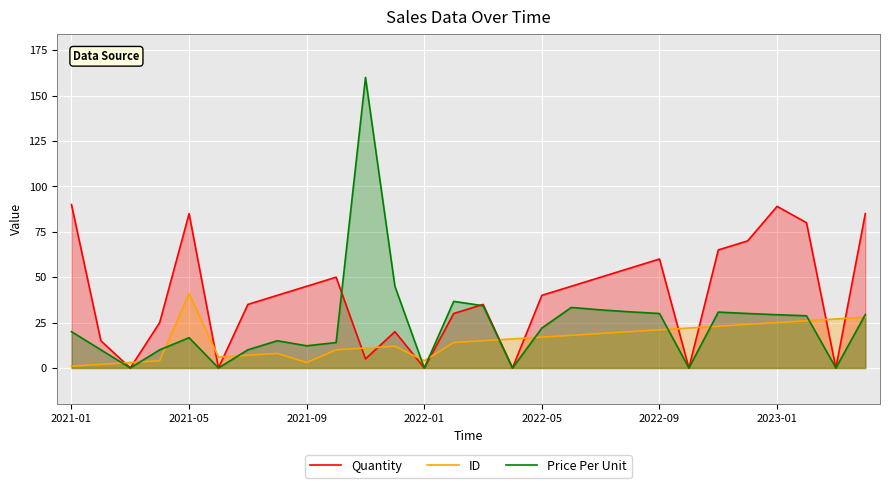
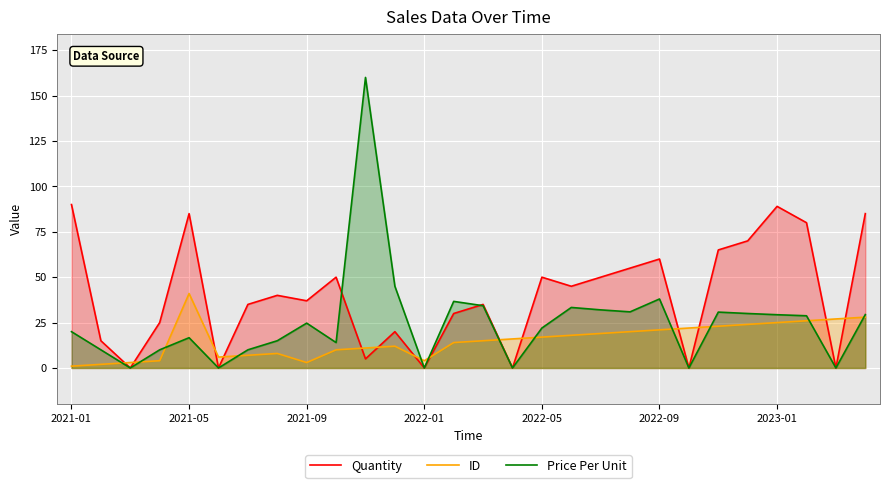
Quantity, 2021-09: 45 -> 37
Price Per Unit, 2021-09: 12 -> 25
Quantity, 2022-05: 40 -> 50
Price Per Unit, 2022-09: 30 -> 38
